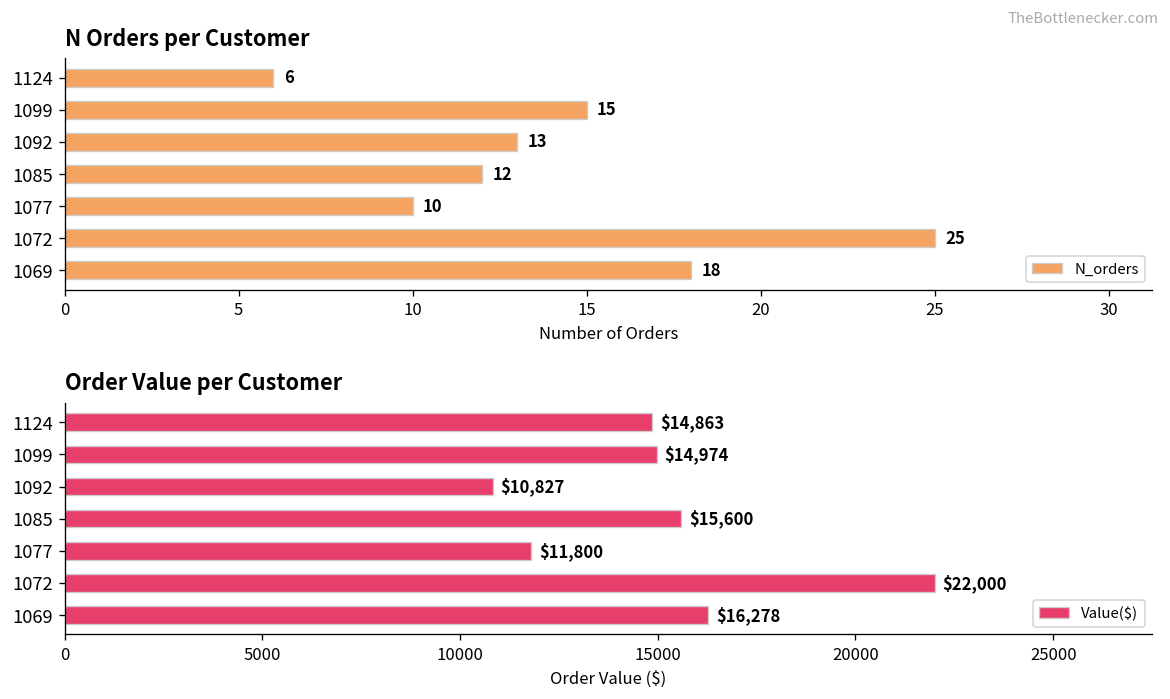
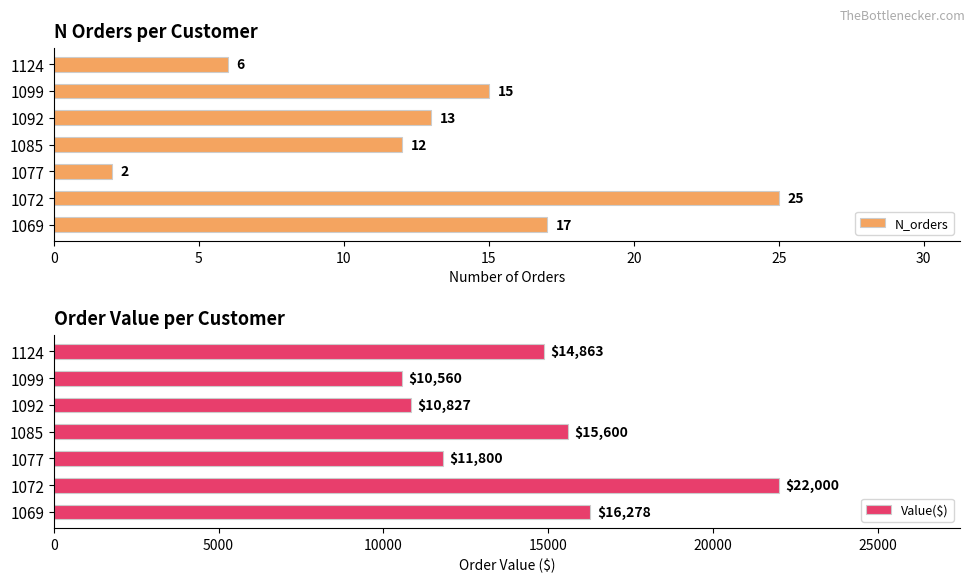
N Orders per Customer, 1077: 10 -> 2
N Orders per Customer, 1069: 18 -> 17
Order Value per Customer, 1099: $14,974 -> $10,560
